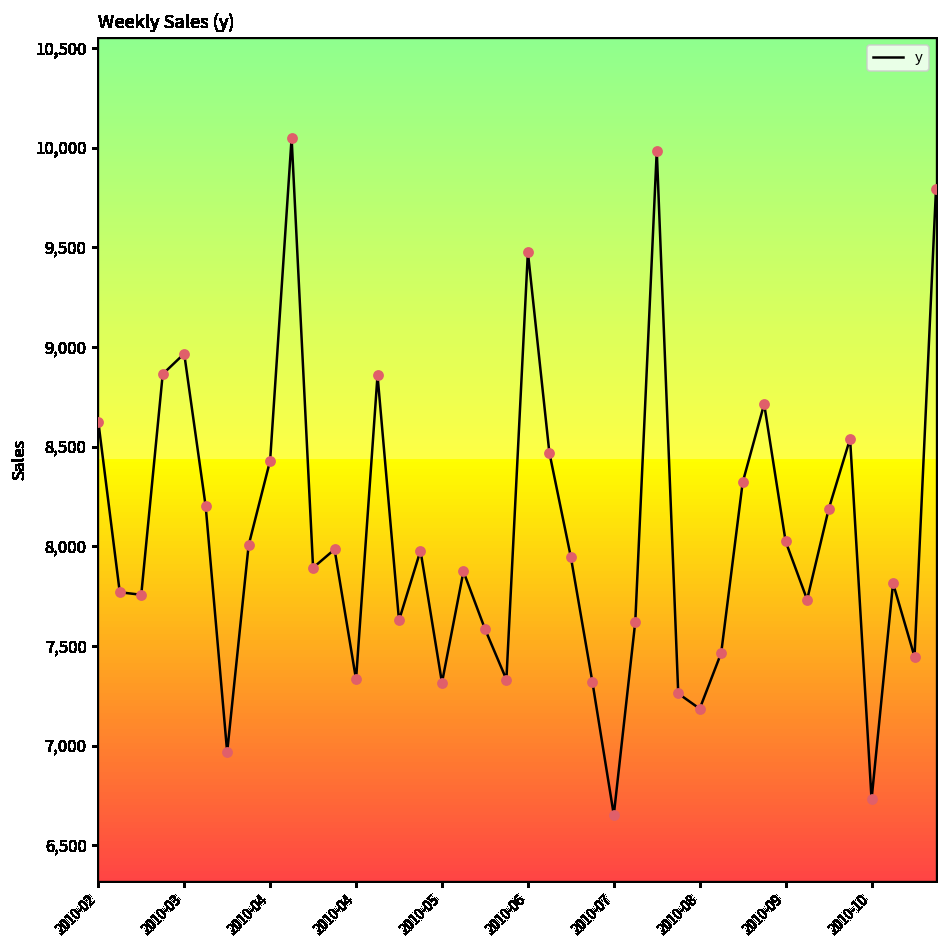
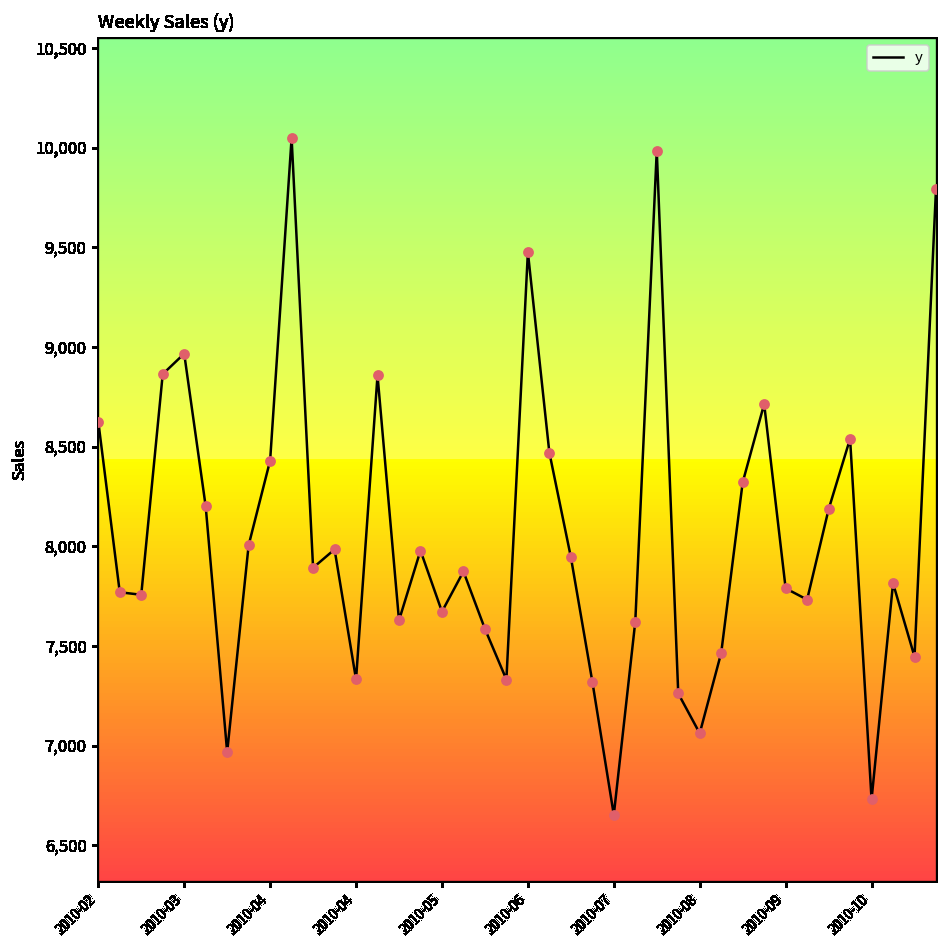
2010-05: 7,320 -> 7,670
2010-08: 7,190 -> 7,060
2010-09: 8,020 -> 7,790
